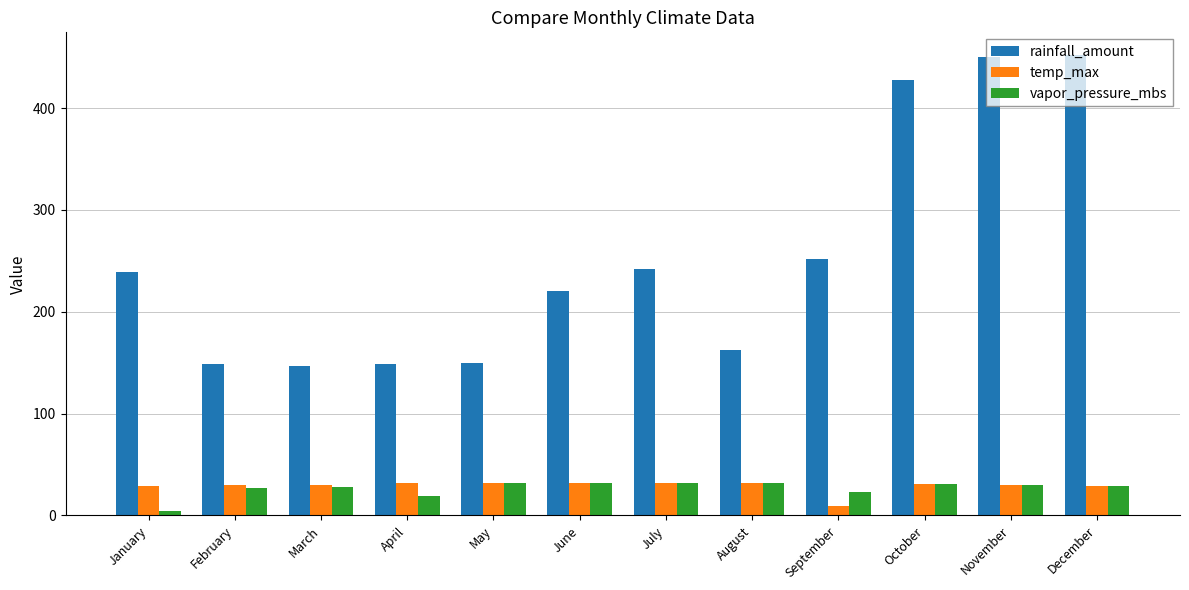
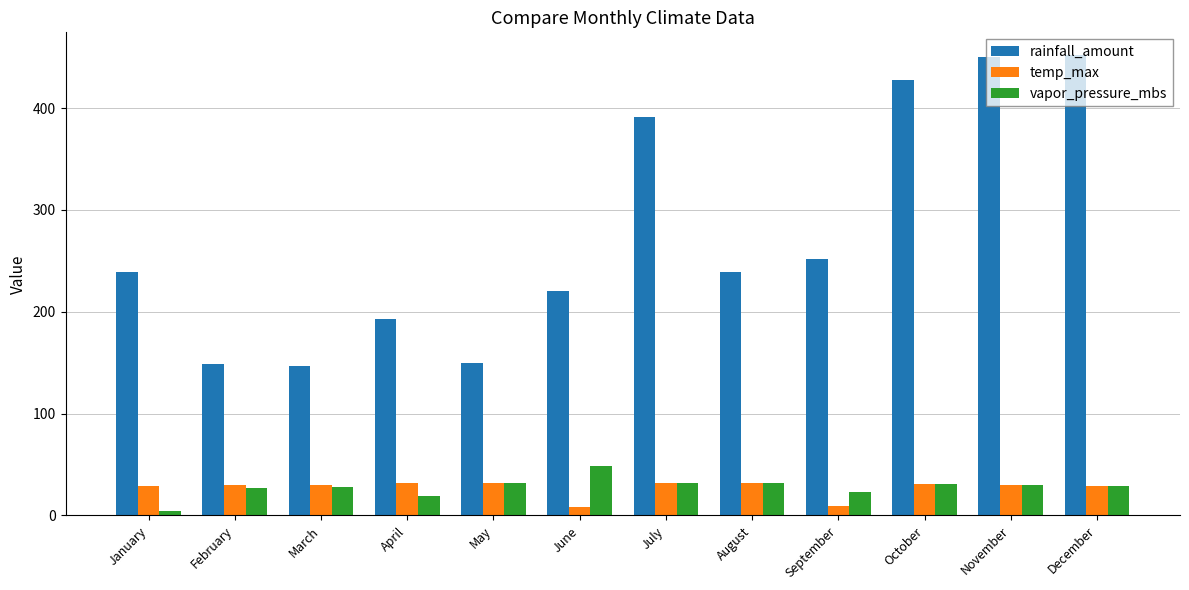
rainfall_amount, April: 148 -> 193
temp_max, June: 32 -> 8
vapor_pressure_mbs, June: 32 -> 48
rainfall_amount, July: 242 -> 391
rainfall_amount, August: 163 -> 239
